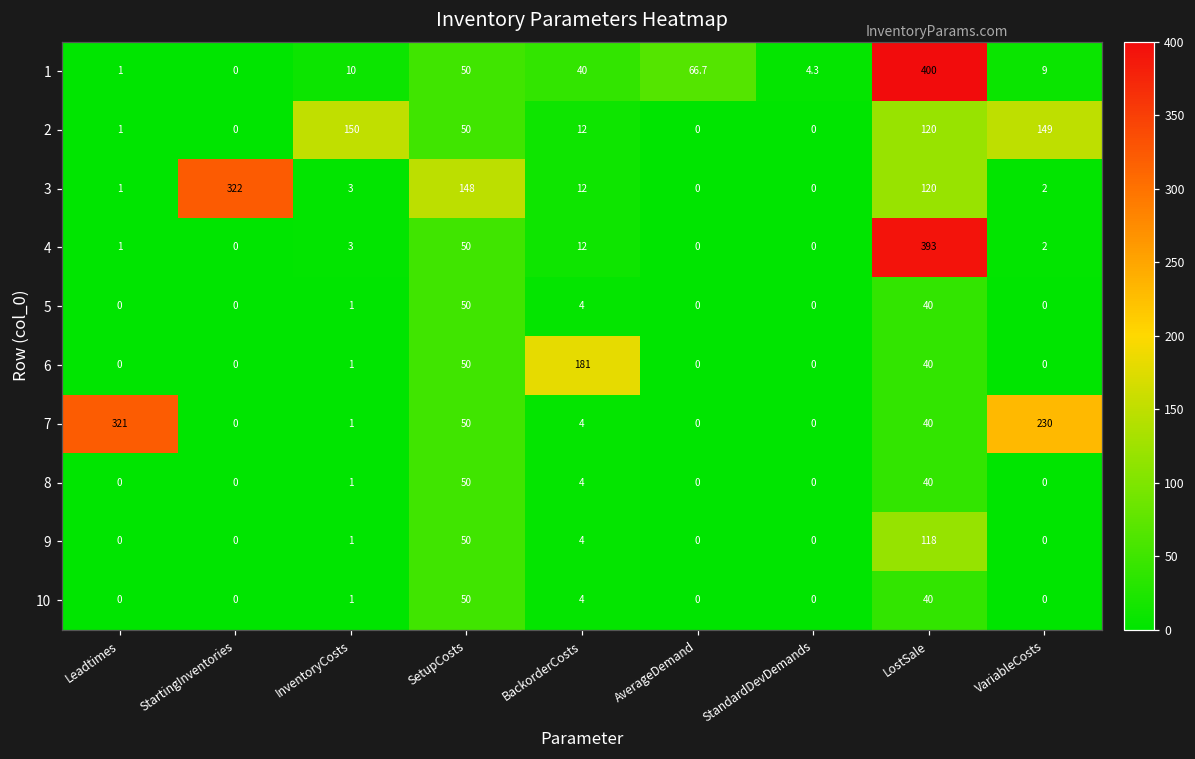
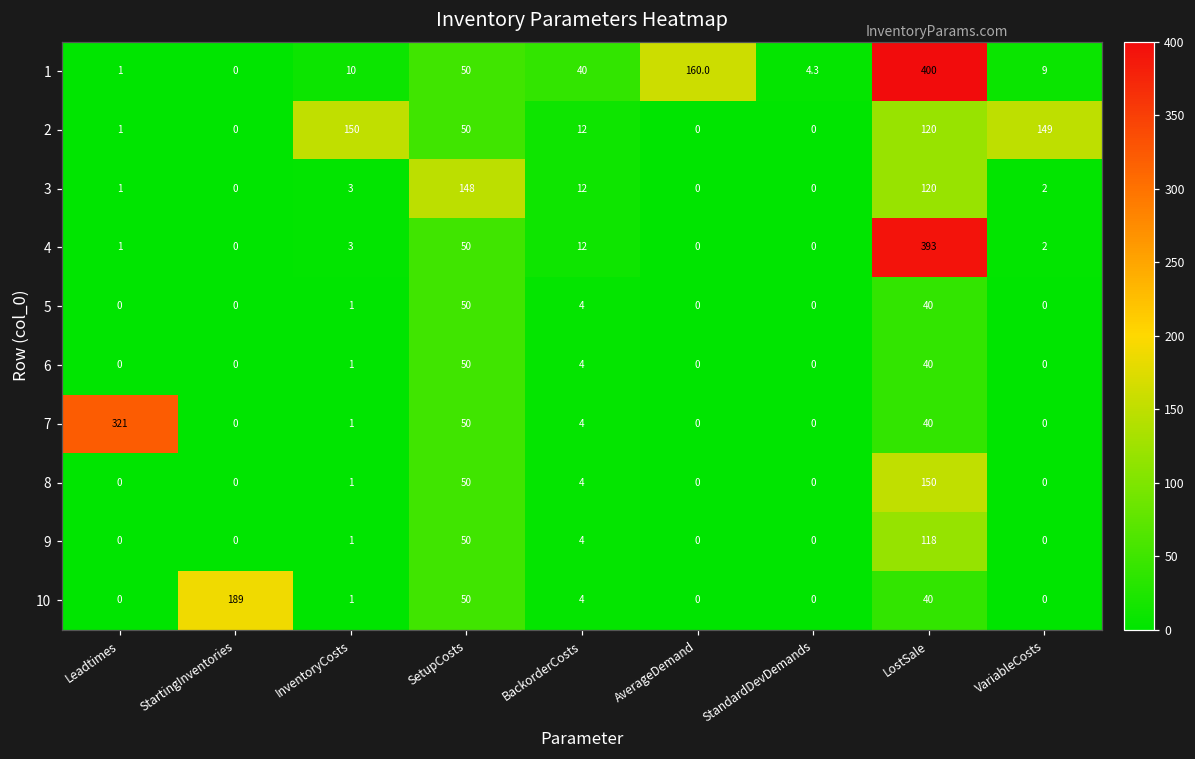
1, AverageDemand: 66.7 -> 160.0
3, StartingInventories: 322 -> 0
6, BackorderCosts: 181 -> 4
7, VariableCosts: 230 -> 0
8, LostSale: 40 -> 150
10, StartingInventories: 0 -> 189
